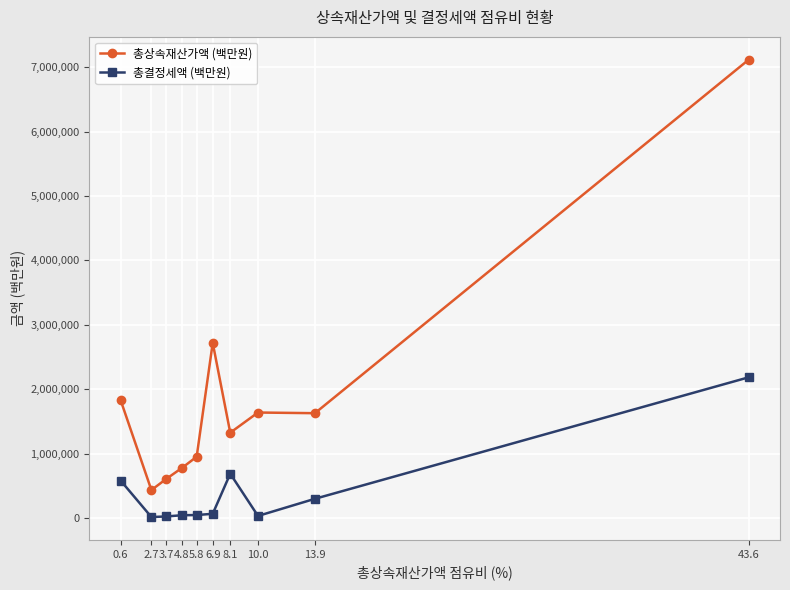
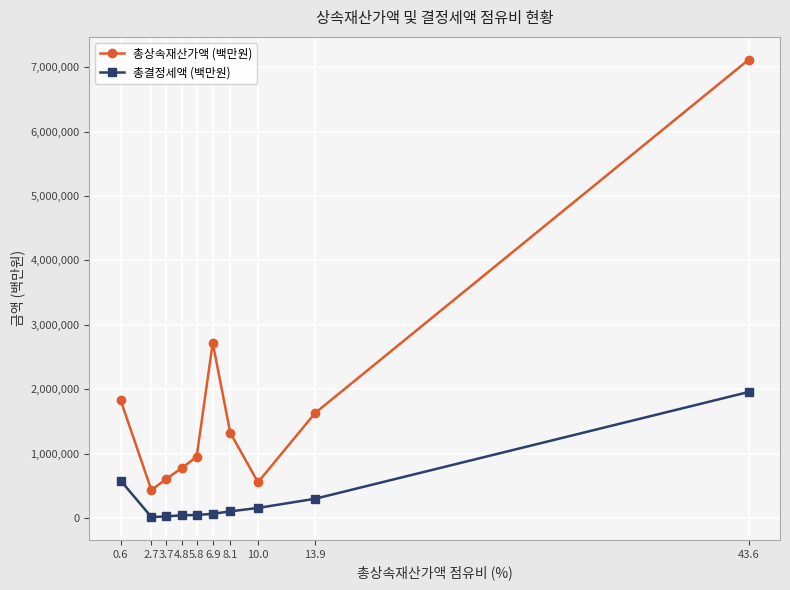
총결정세액 (백만원), 8.1: 700,000 -> 100,000
총상속재산가액 (백만원), 10.0: 1,600,000 -> 600,000
총결정세액 (백만원), 10.0: 0 -> 200,000
총결정세액 (백만원), 43.6: 2,200,000 -> 2,000,000
